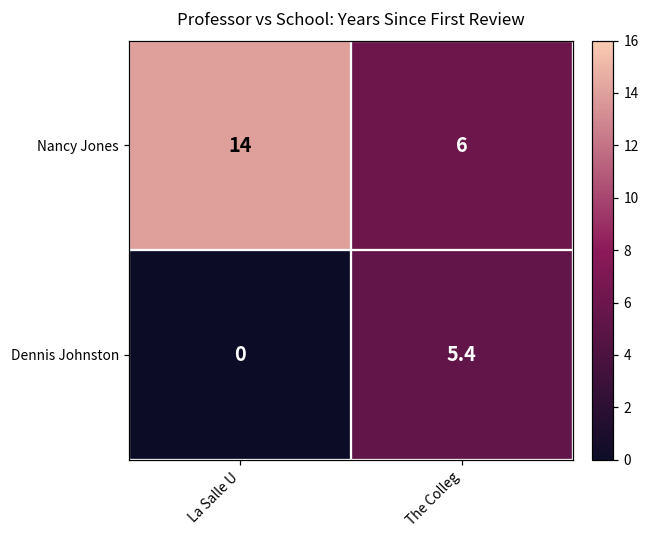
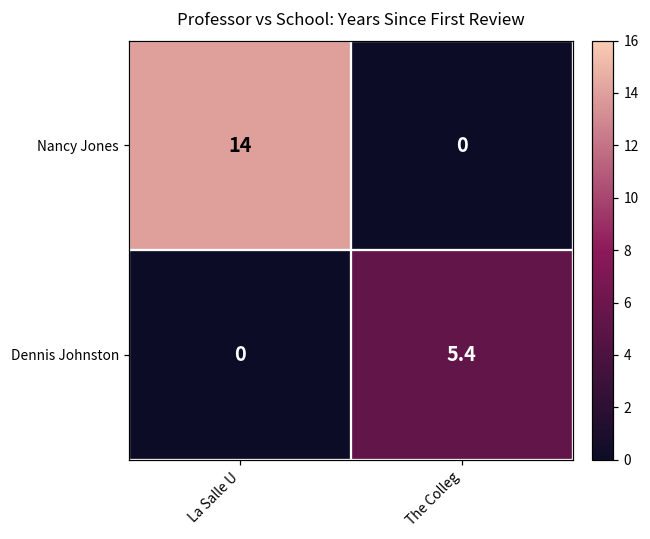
Nancy Jones, The Colleg: 6 -> 0
